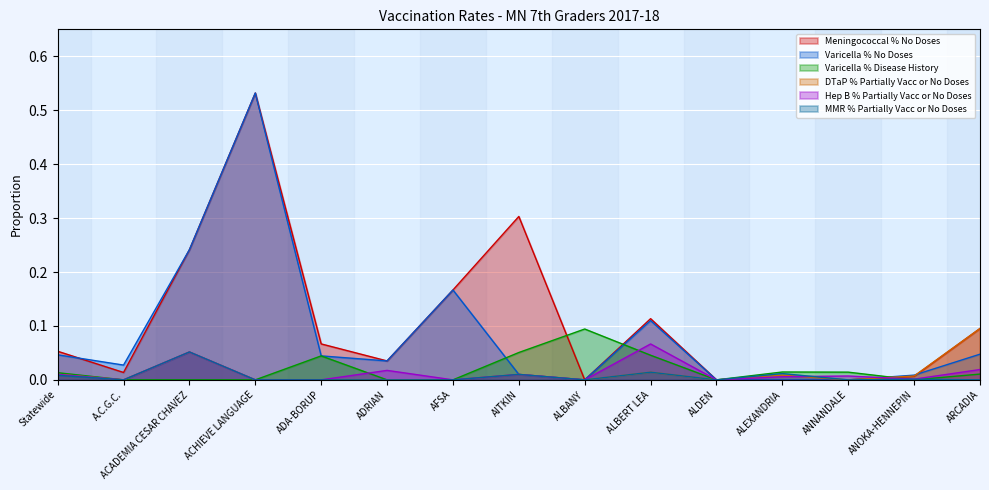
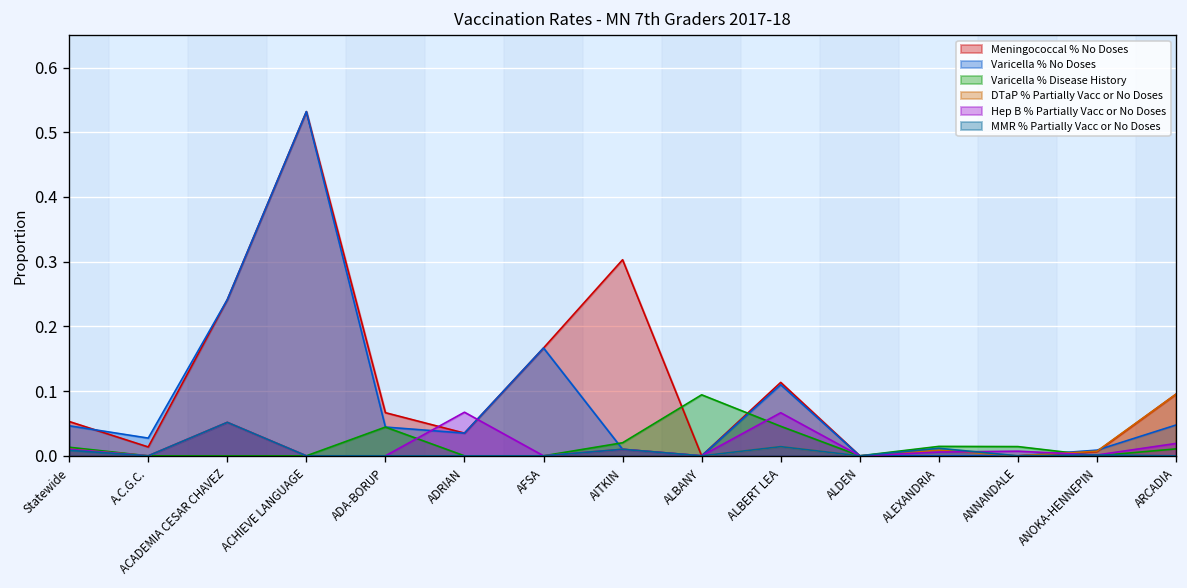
Hep B % Partially Vacc or No Doses, ADRIAN: 0.02 -> 0.07
Varicella % Disease History, AITKIN: 0.05 -> 0.02
